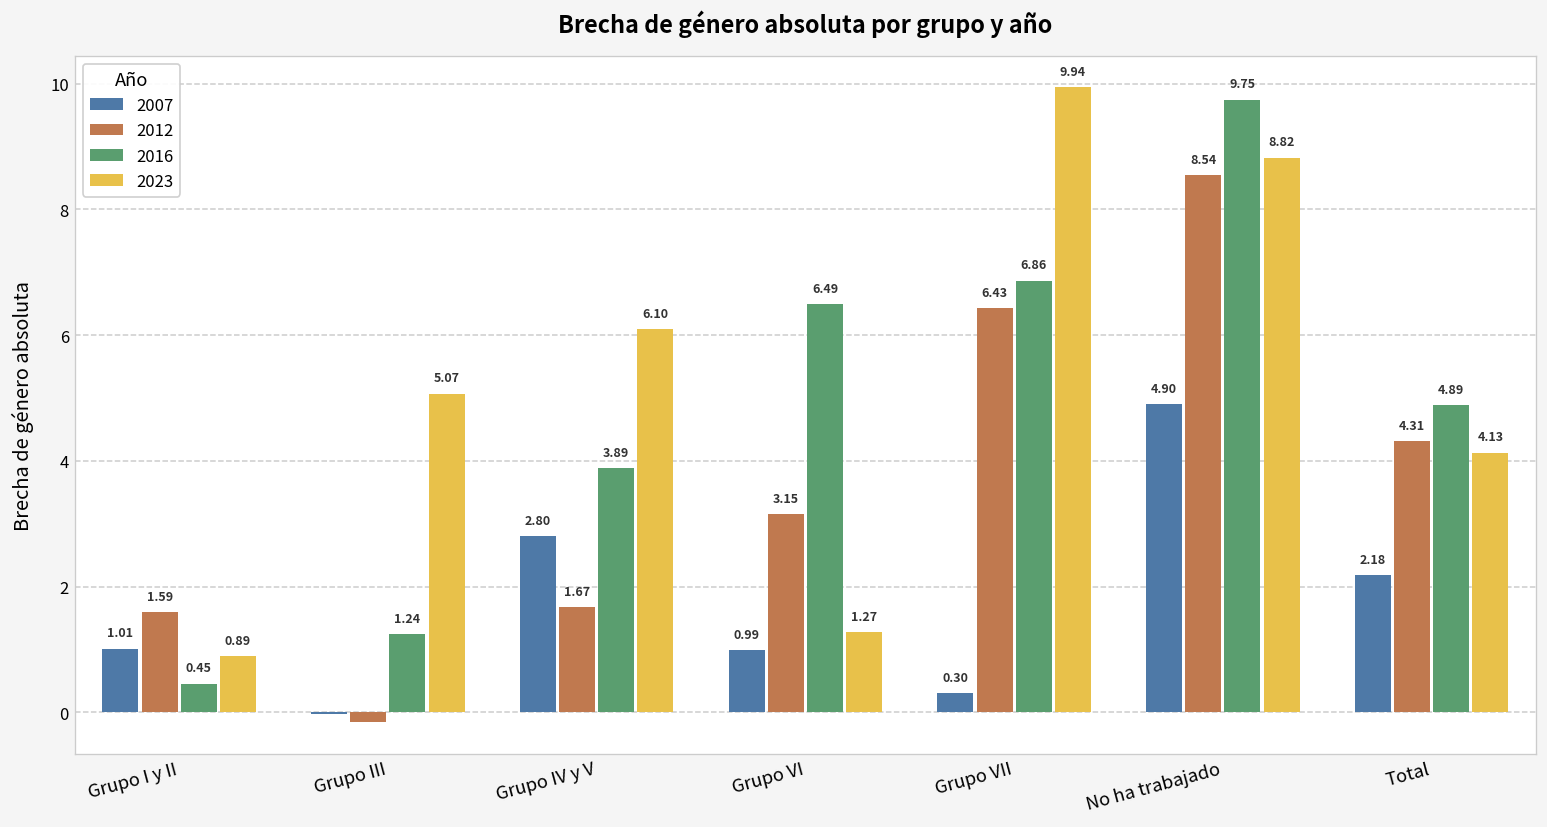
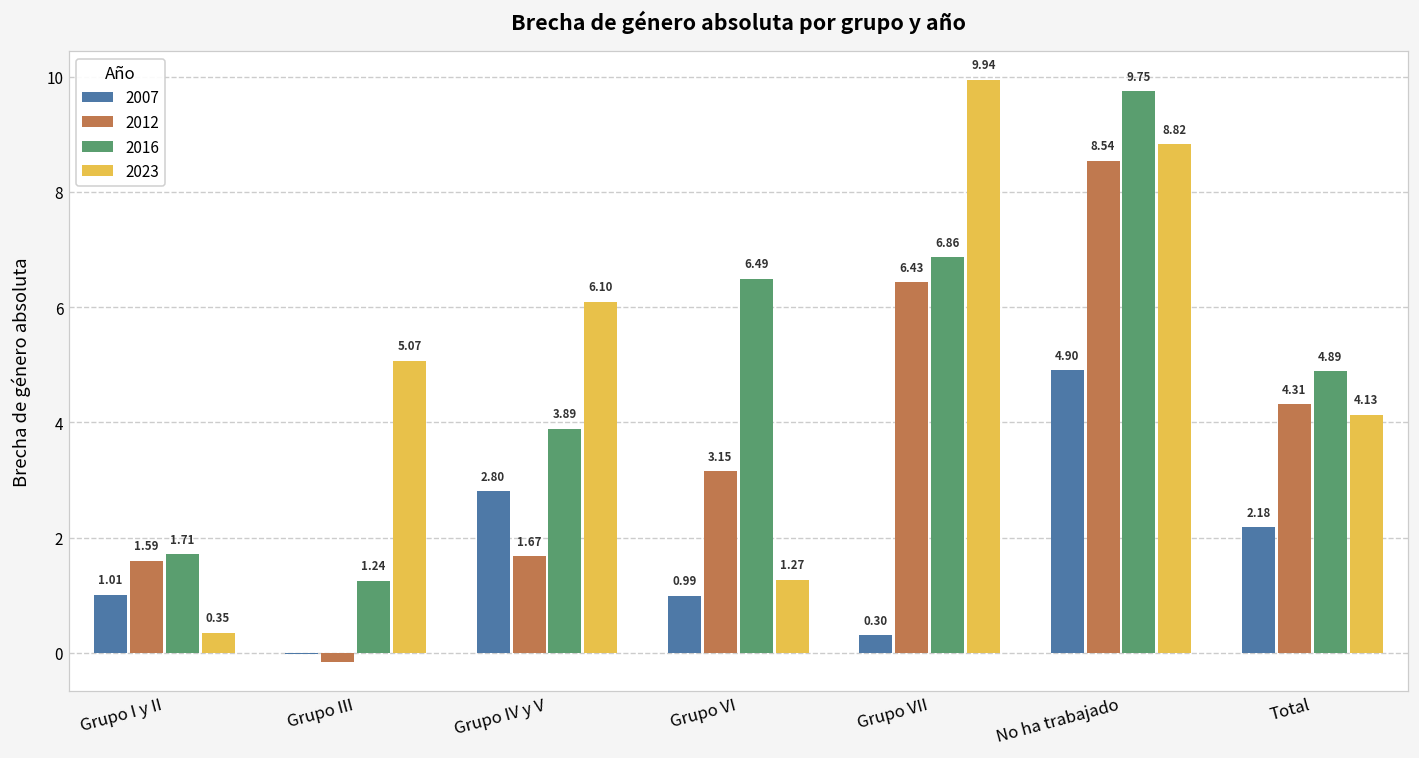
2016, Grupo I y II: 0.45 -> 1.71
2023, Grupo I y II: 0.89 -> 0.35
